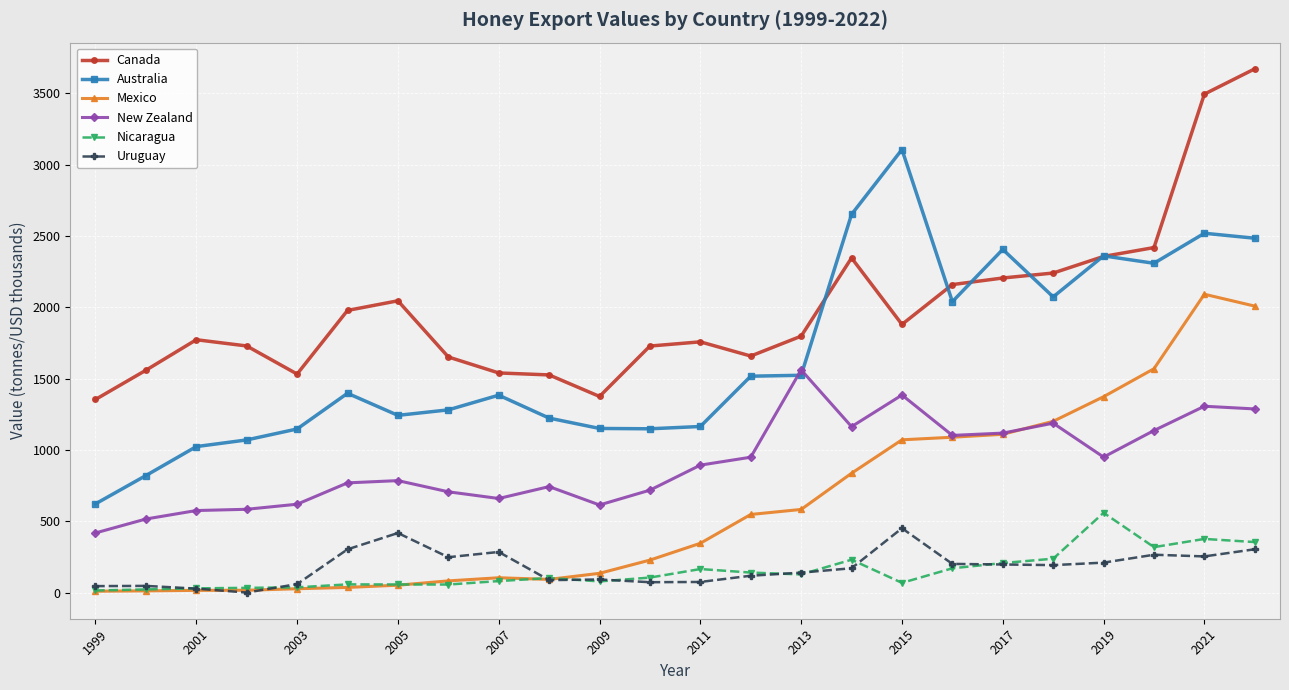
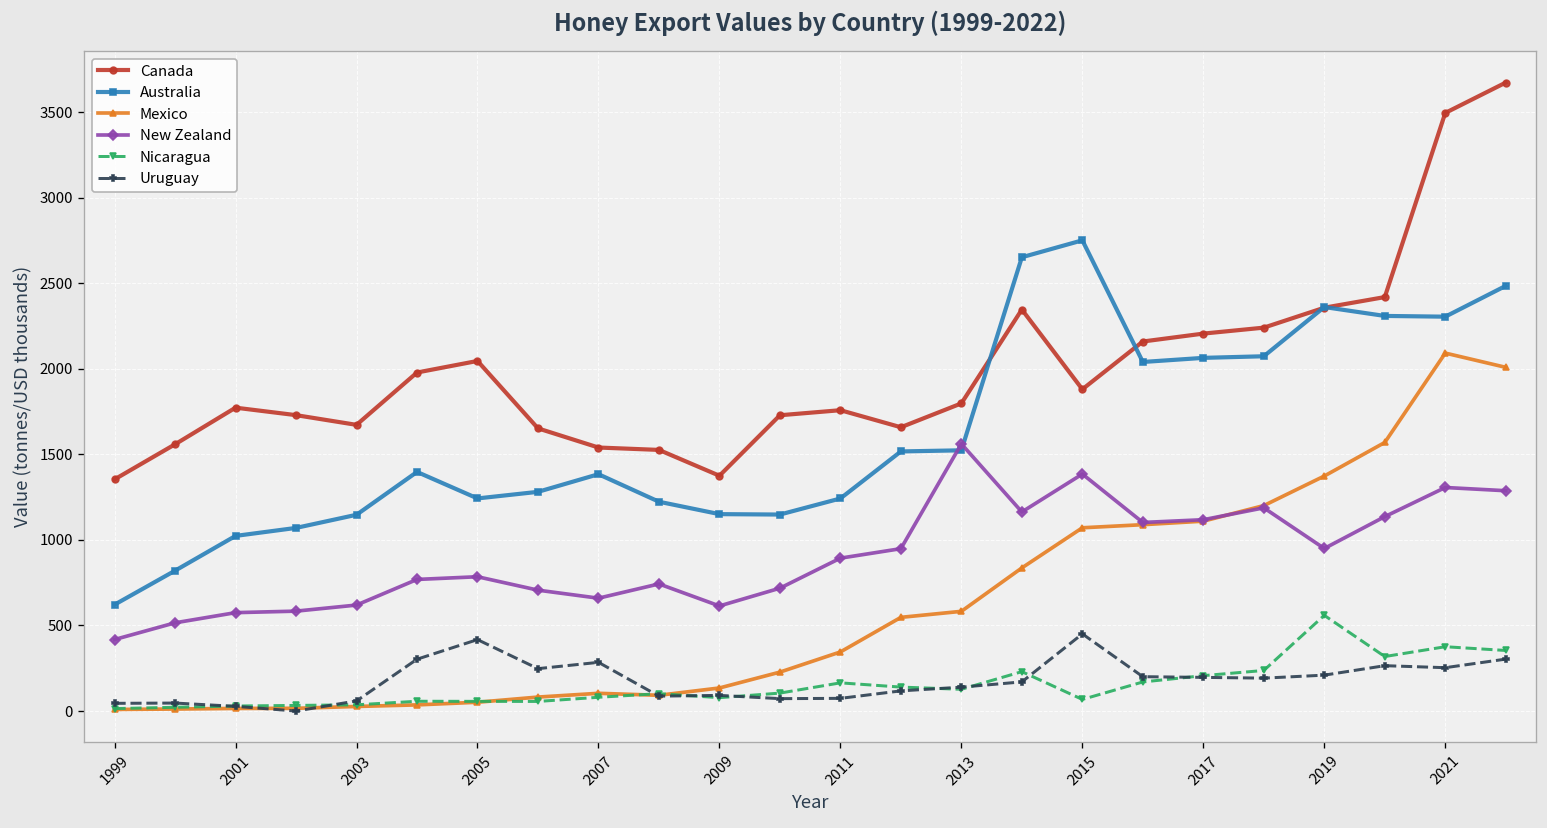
Canada, 2003: 1530 -> 1670
Australia, 2011: 1160 -> 1240
Australia, 2015: 3110 -> 2750
Australia, 2017: 2410 -> 2060
Australia, 2021: 2520 -> 2300
